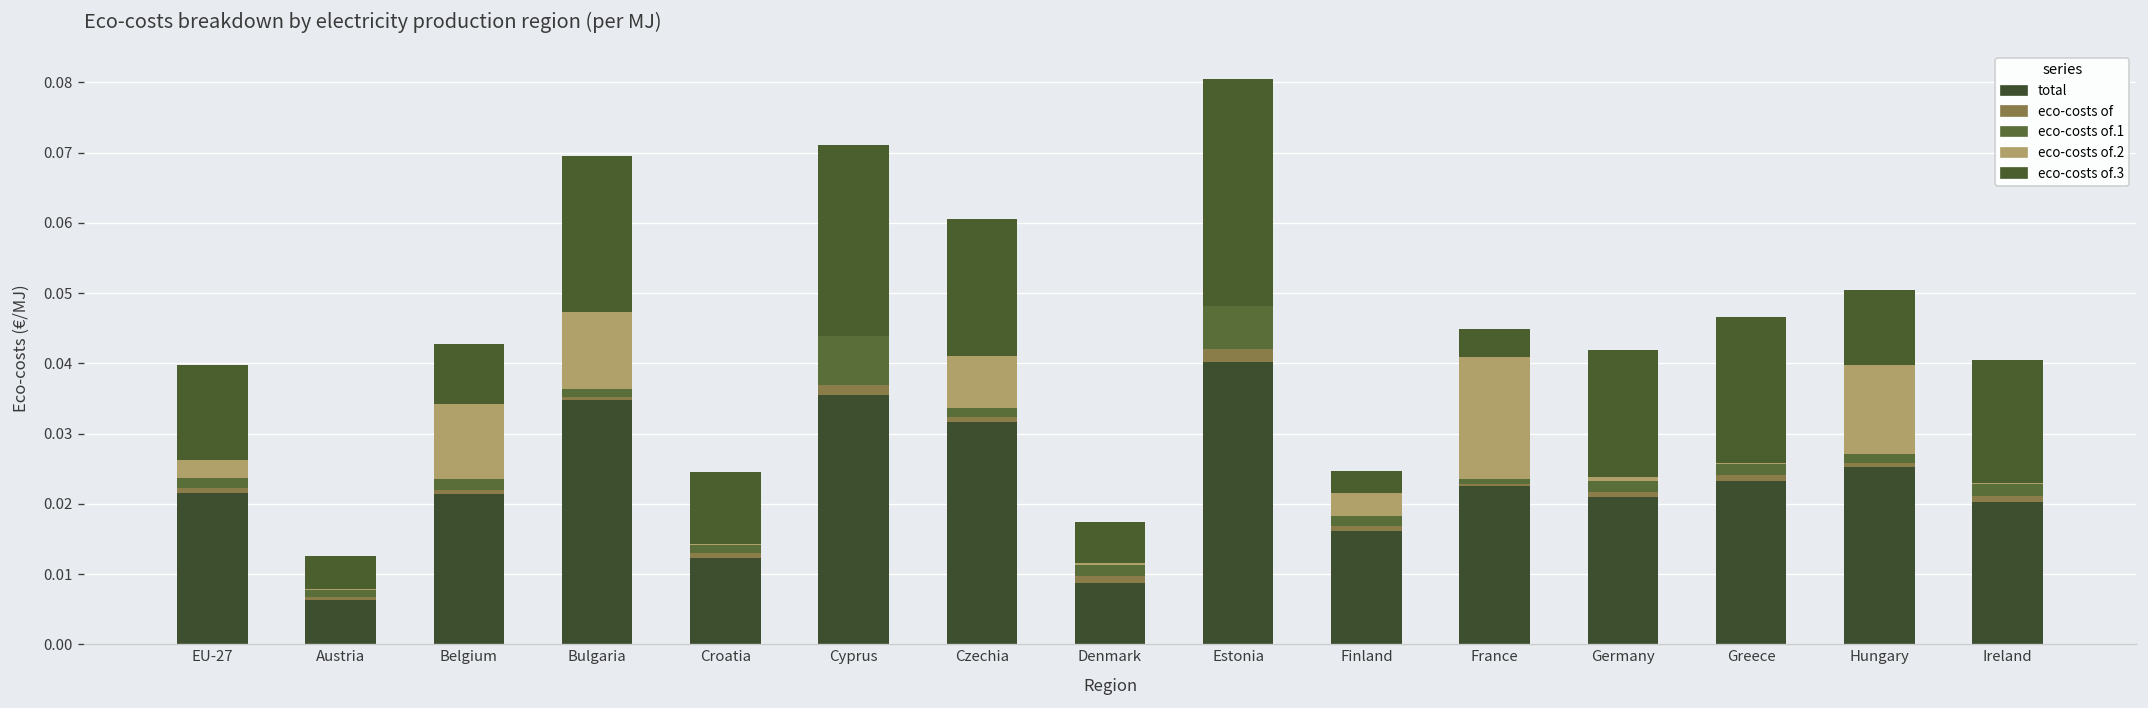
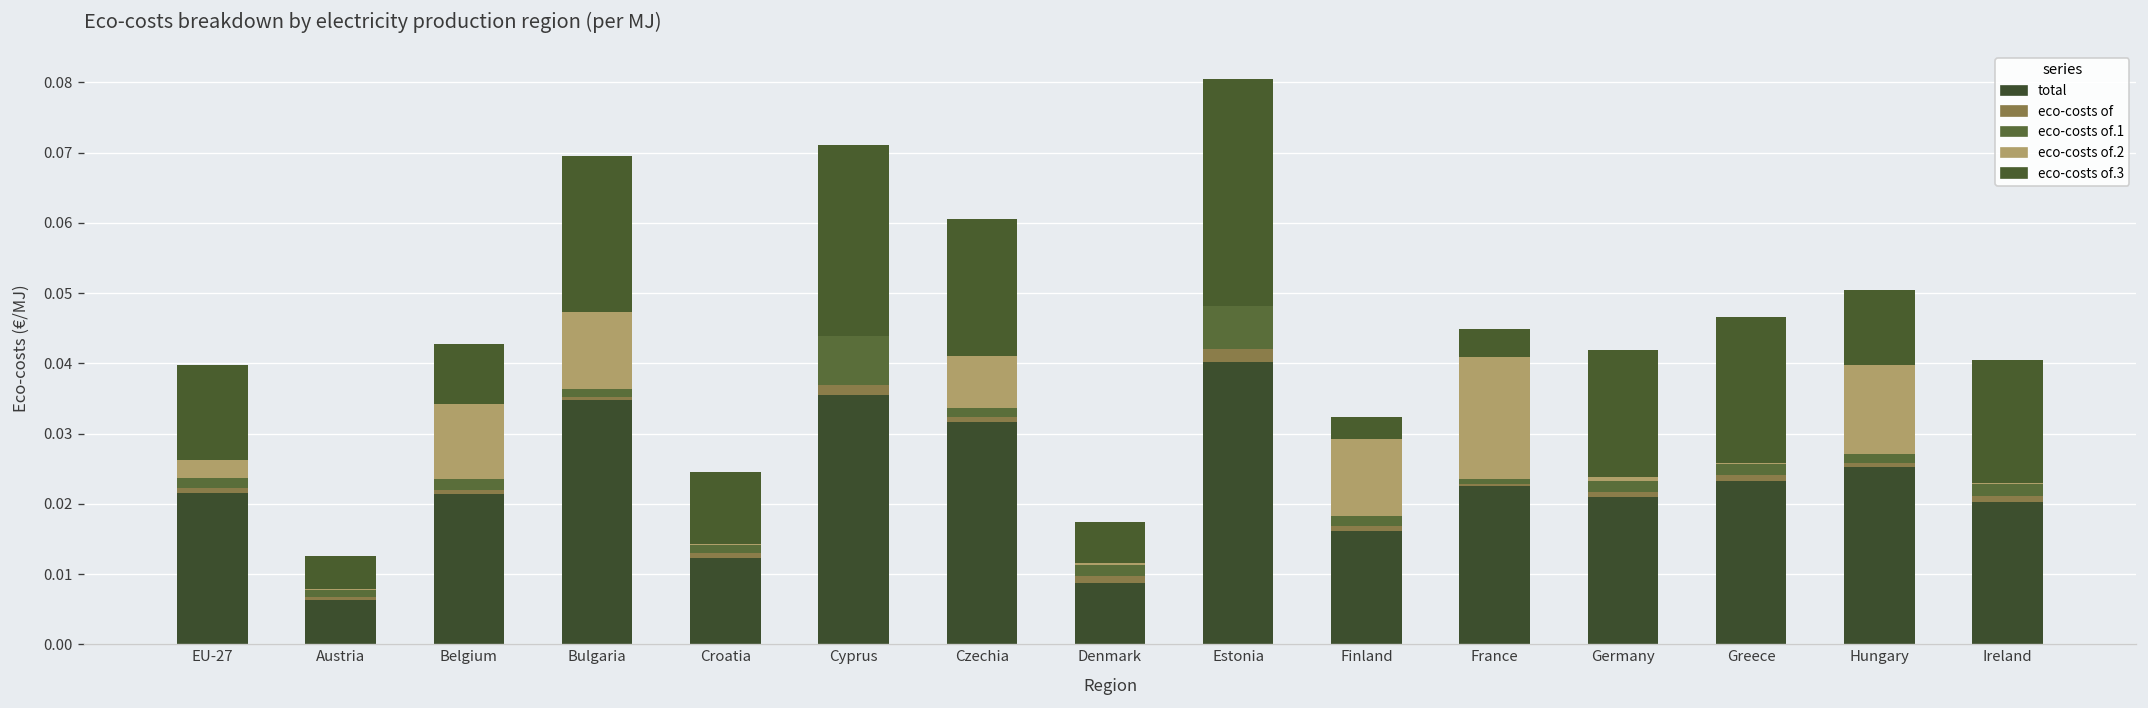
eco-costs of.2, Finland: 0.003 -> 0.011
